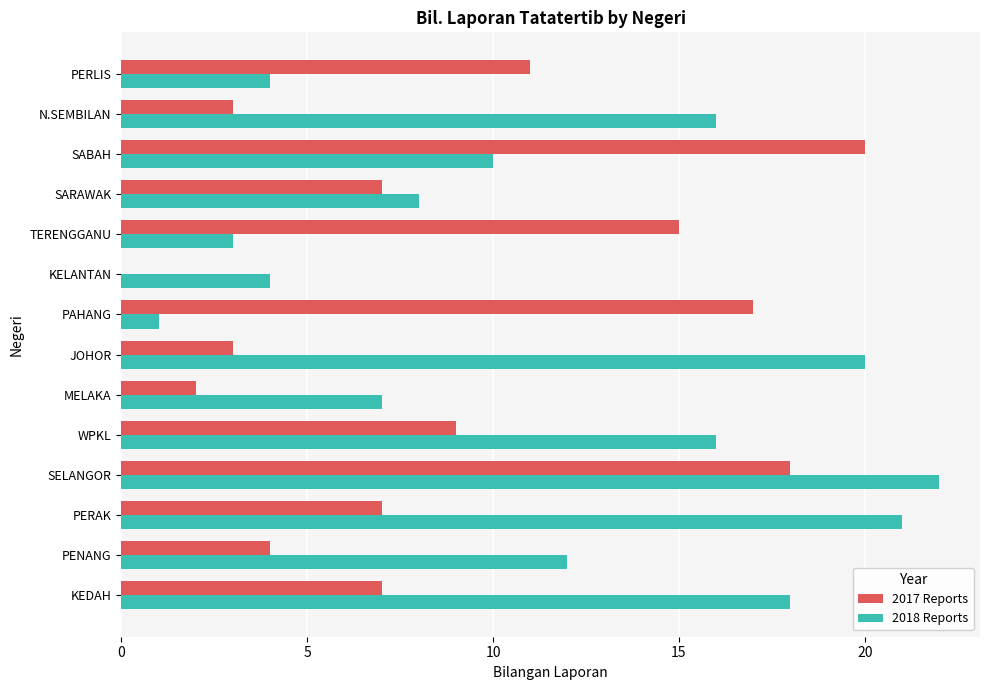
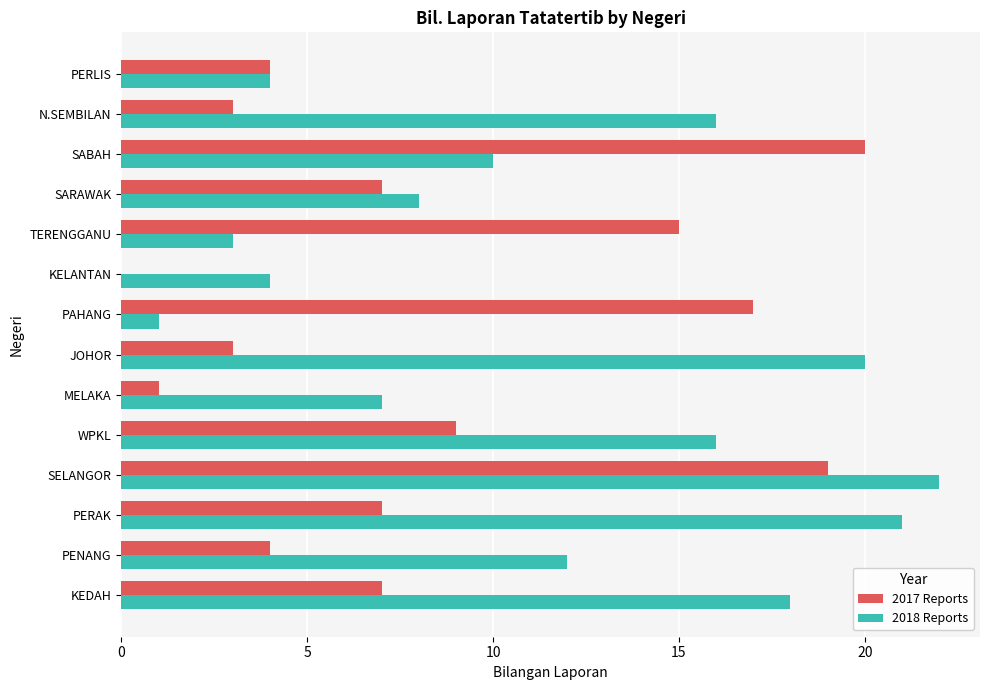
2017 Reports, PERLIS: 11 -> 4
2017 Reports, MELAKA: 2 -> 1
2017 Reports, SELANGOR: 18 -> 19
